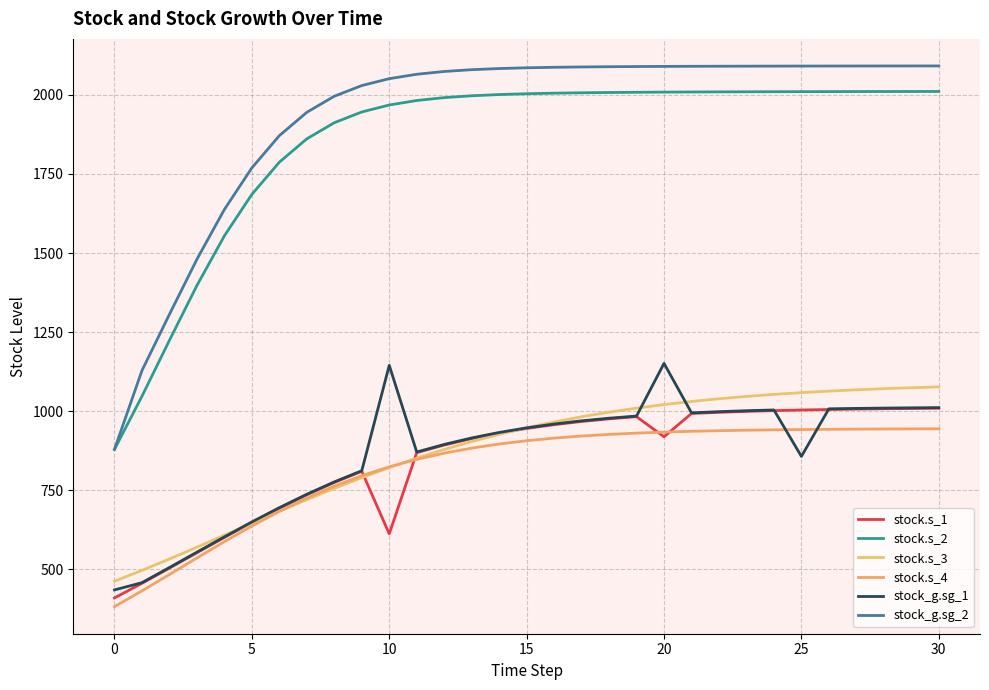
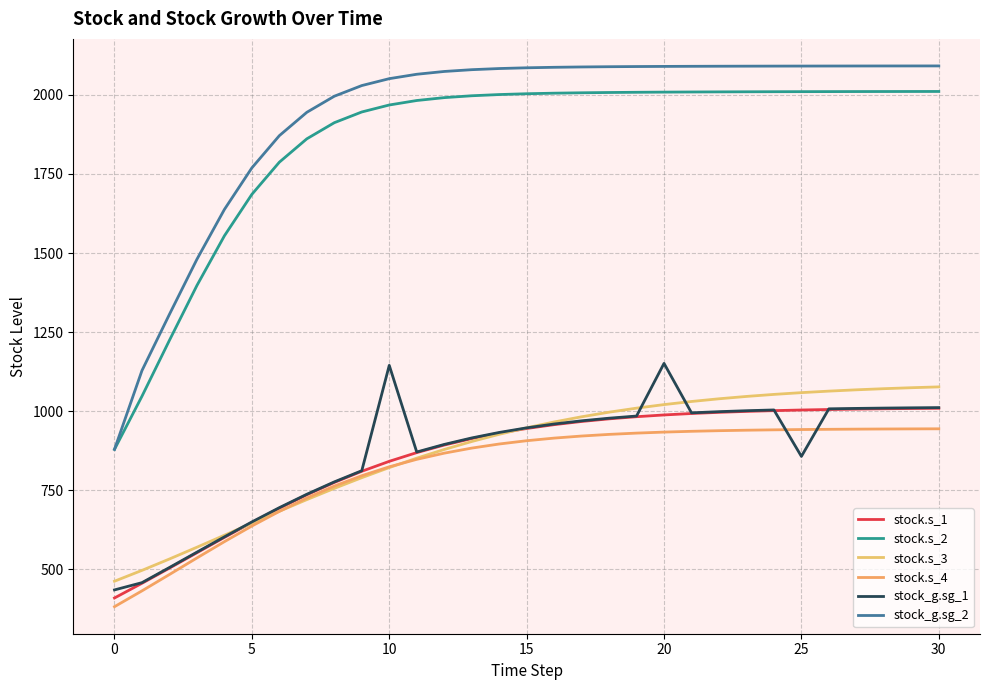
stock.s_1, 10: 610 -> 840
stock.s_1, 20: 920 -> 990
